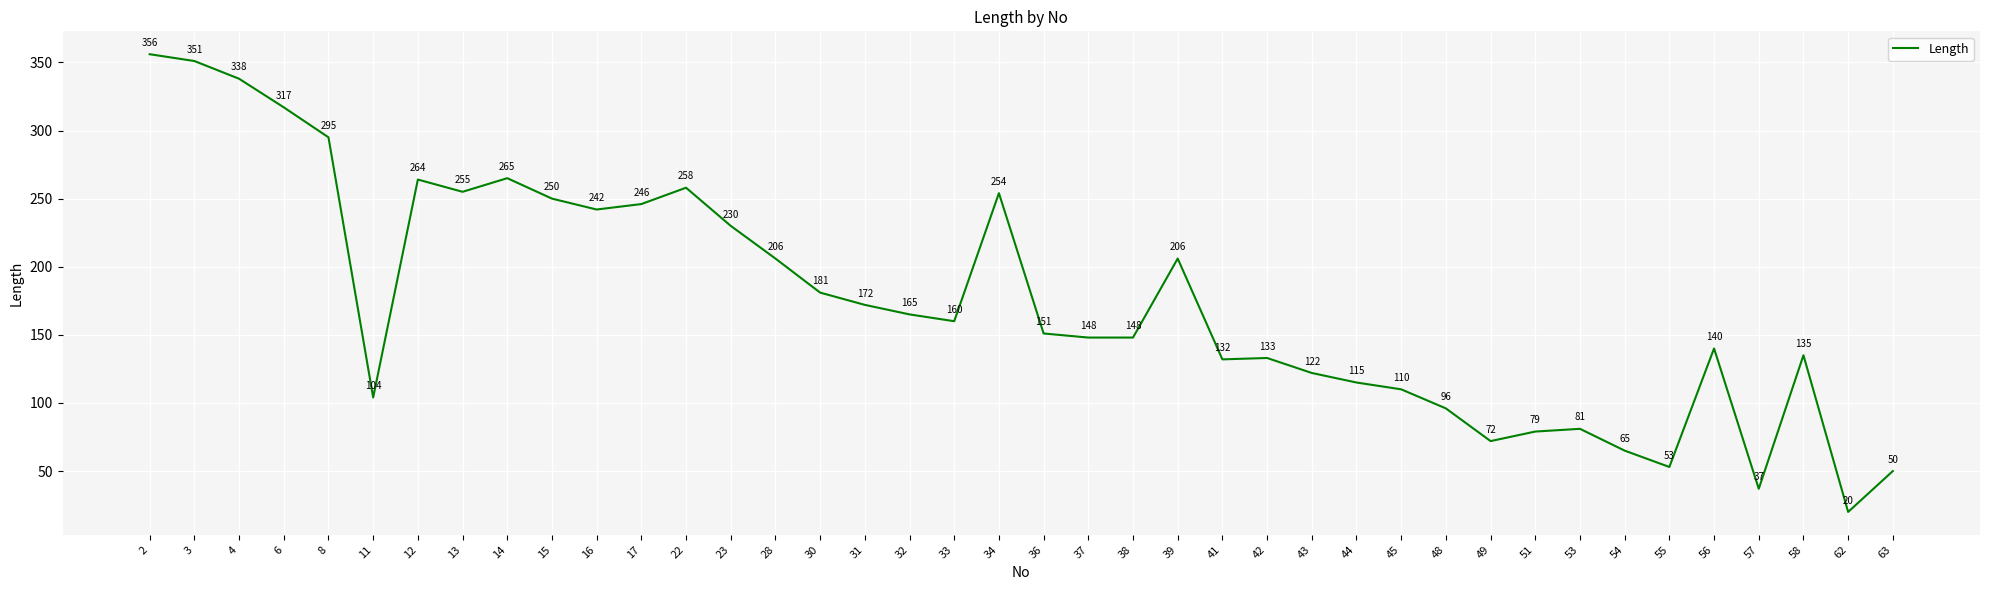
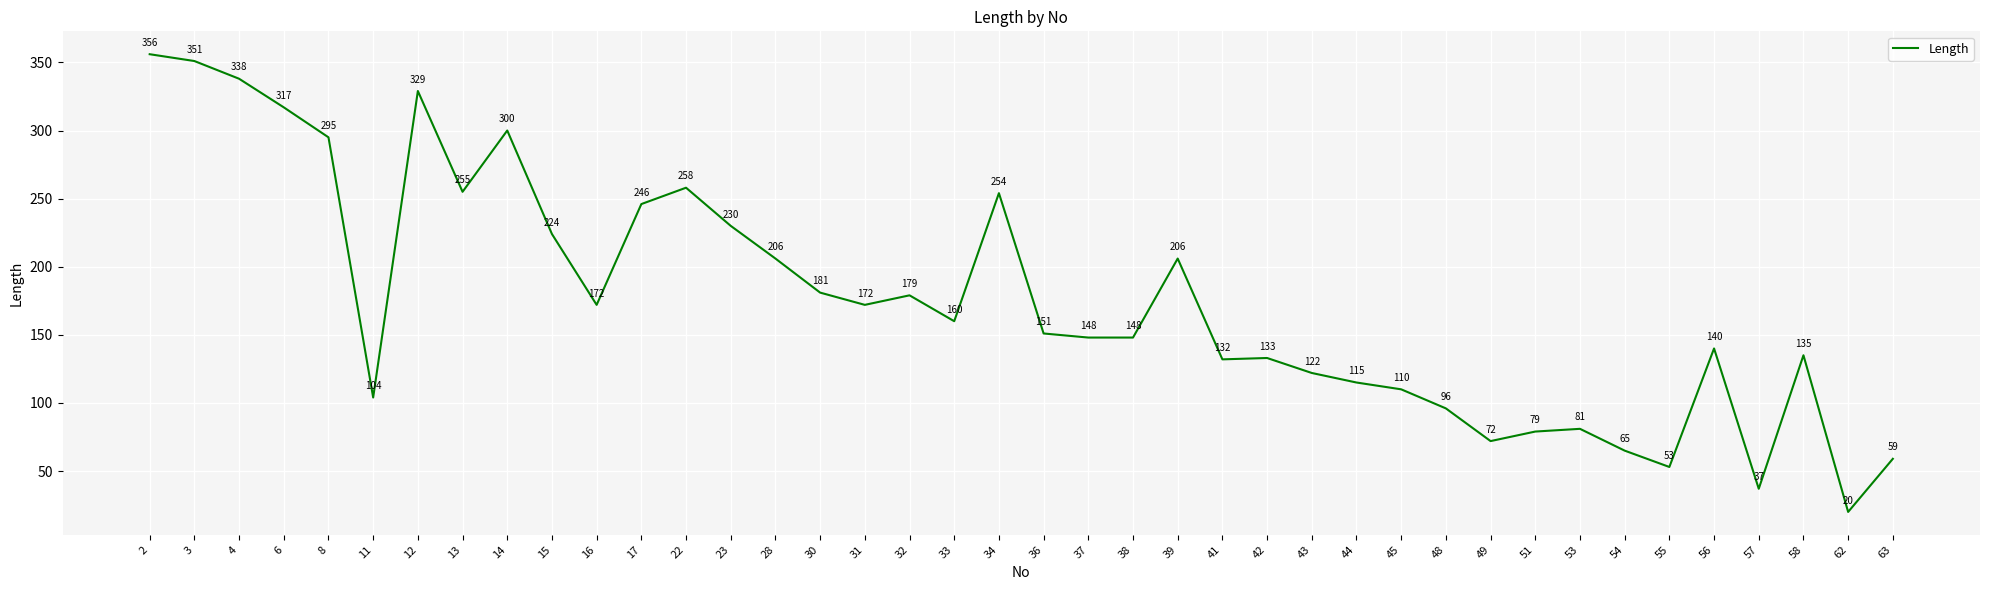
12: 264 -> 329
14: 265 -> 300
15: 250 -> 224
16: 242 -> 172
32: 165 -> 179
63: 50 -> 59
